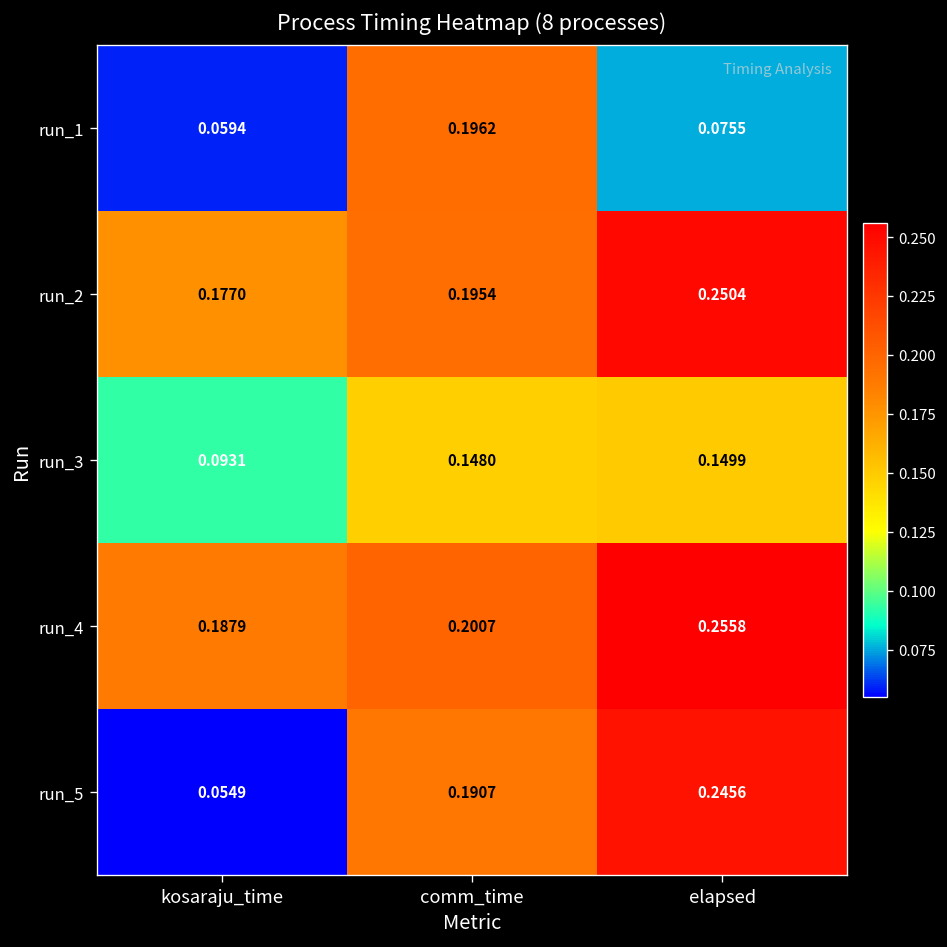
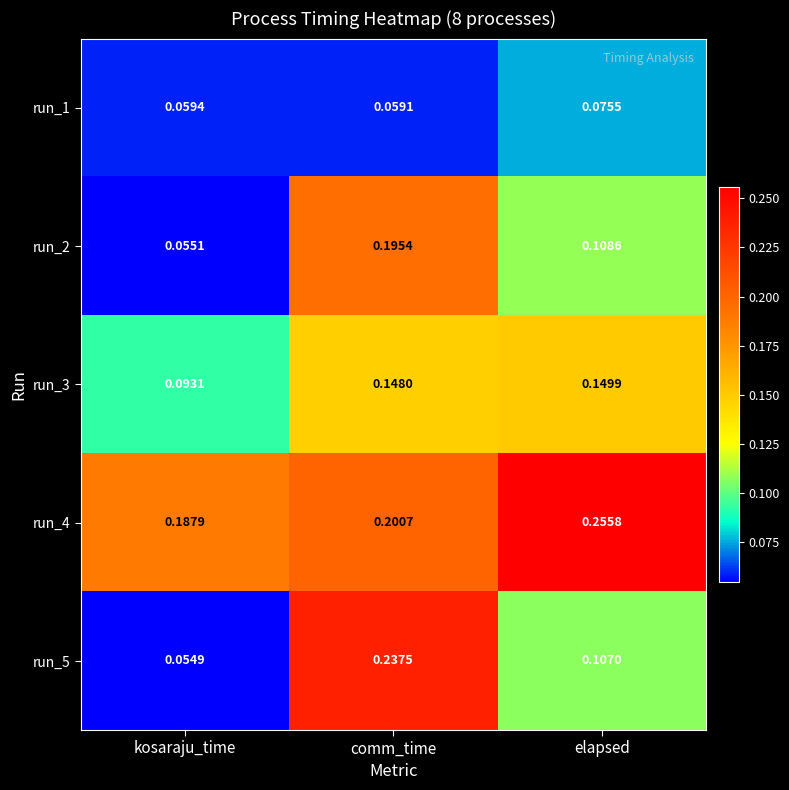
run_1, comm_time: 0.1962 -> 0.0591
run_2, kosaraju_time: 0.1770 -> 0.0551
run_2, elapsed: 0.2504 -> 0.1086
run_5, comm_time: 0.1907 -> 0.2375
run_5, elapsed: 0.2456 -> 0.1070
